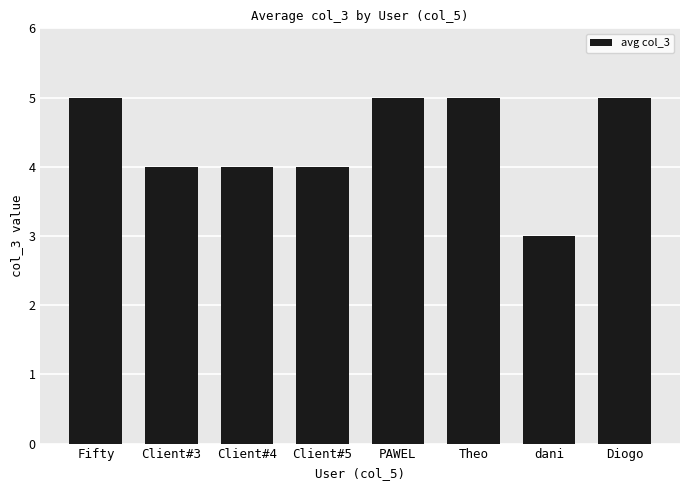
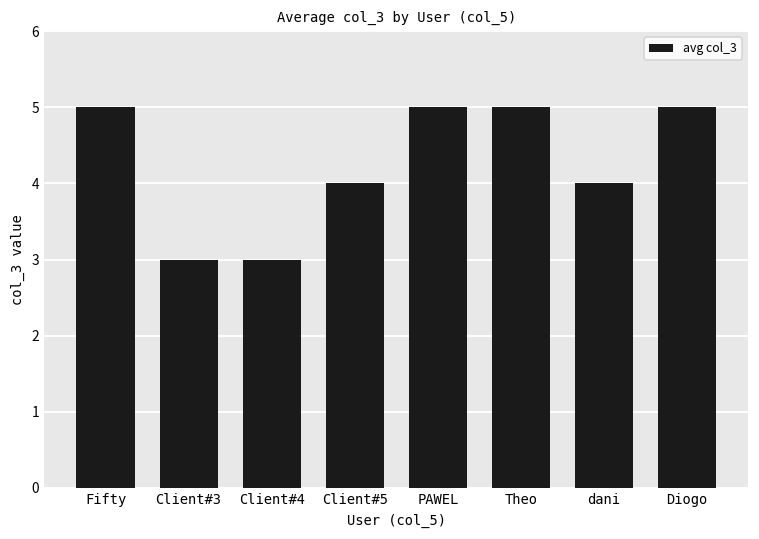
Client#3: 4 -> 3
Client#4: 4 -> 3
dani: 3 -> 4
